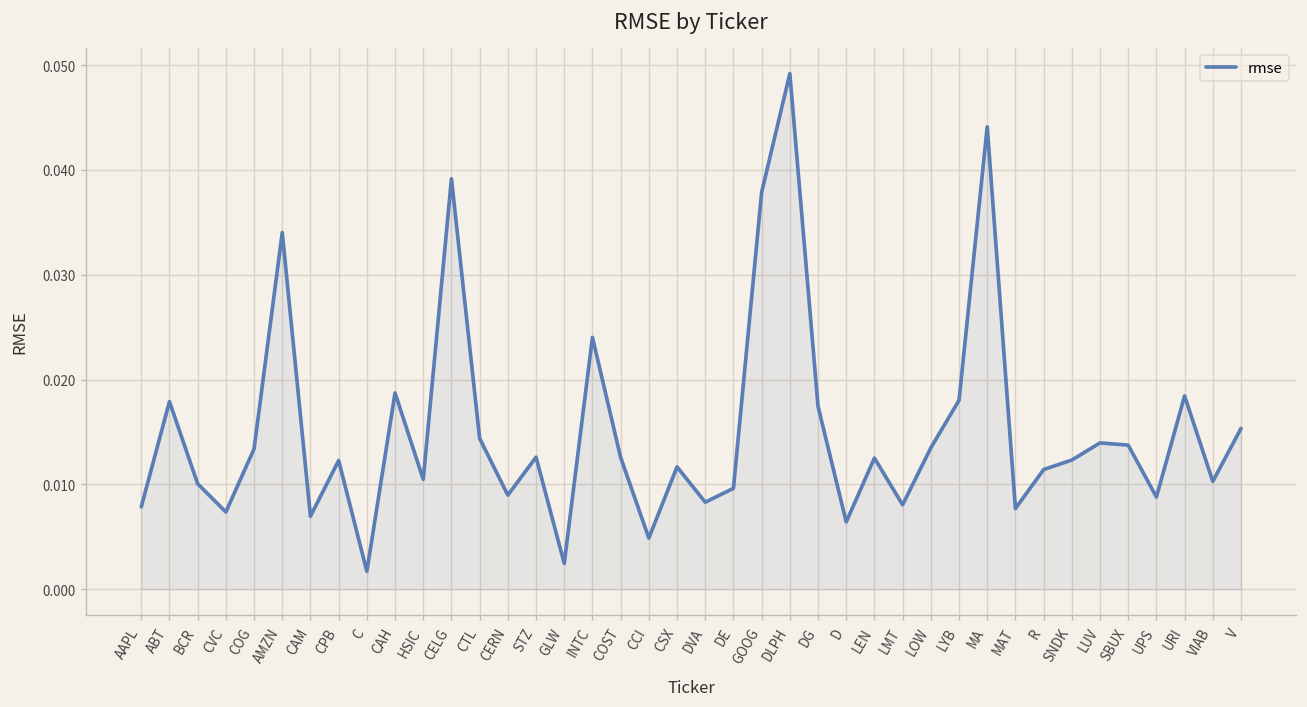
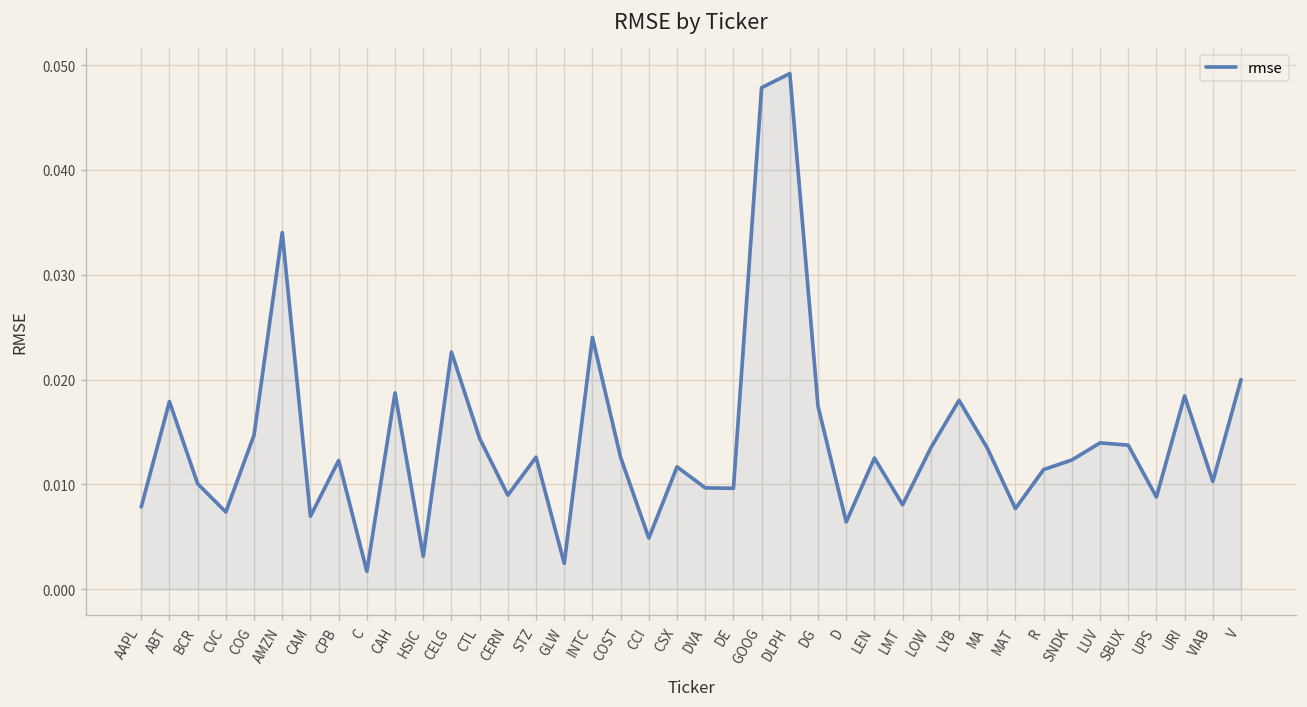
COG: 0.013 -> 0.015
HSIC: 0.010 -> 0.003
CELG: 0.039 -> 0.023
DVA: 0.008 -> 0.010
GOOG: 0.038 -> 0.048
MA: 0.044 -> 0.013
V: 0.015 -> 0.020
